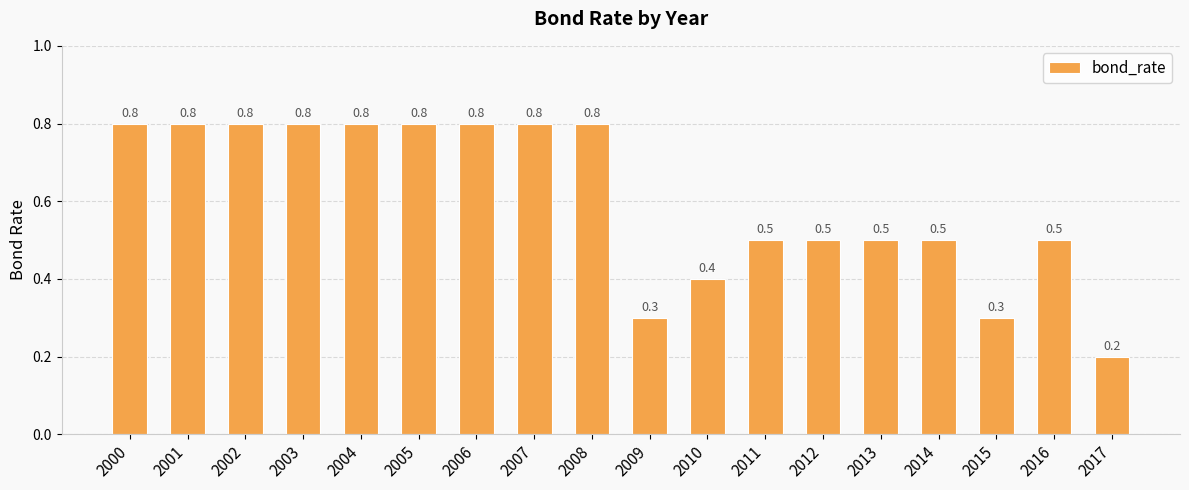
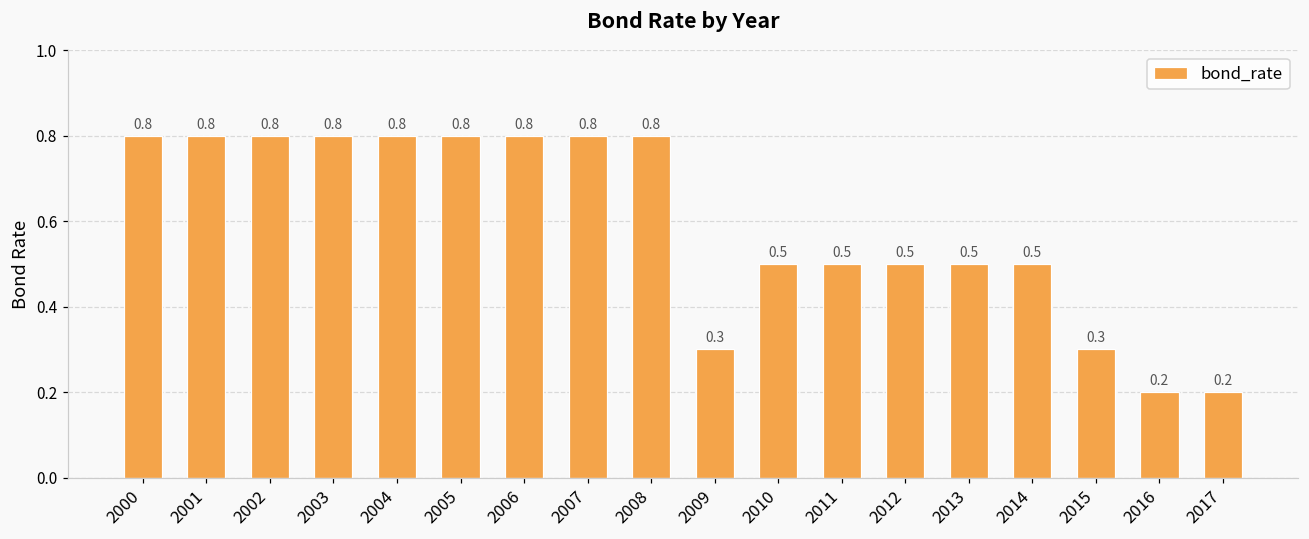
2010: 0.4 -> 0.5
2016: 0.5 -> 0.2
